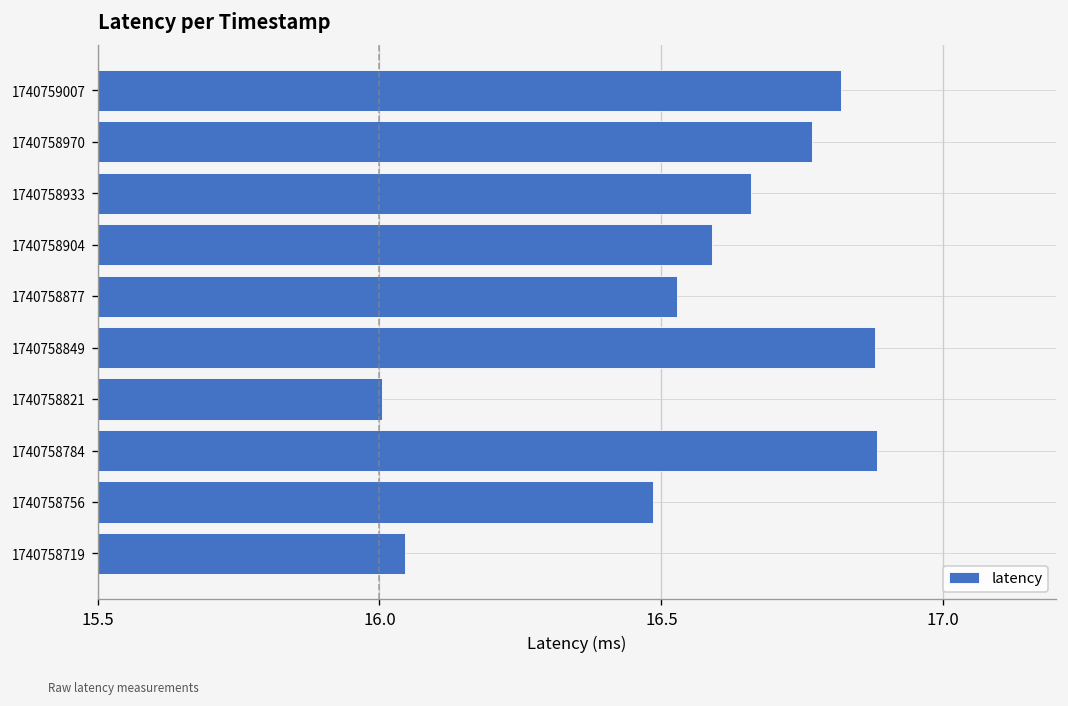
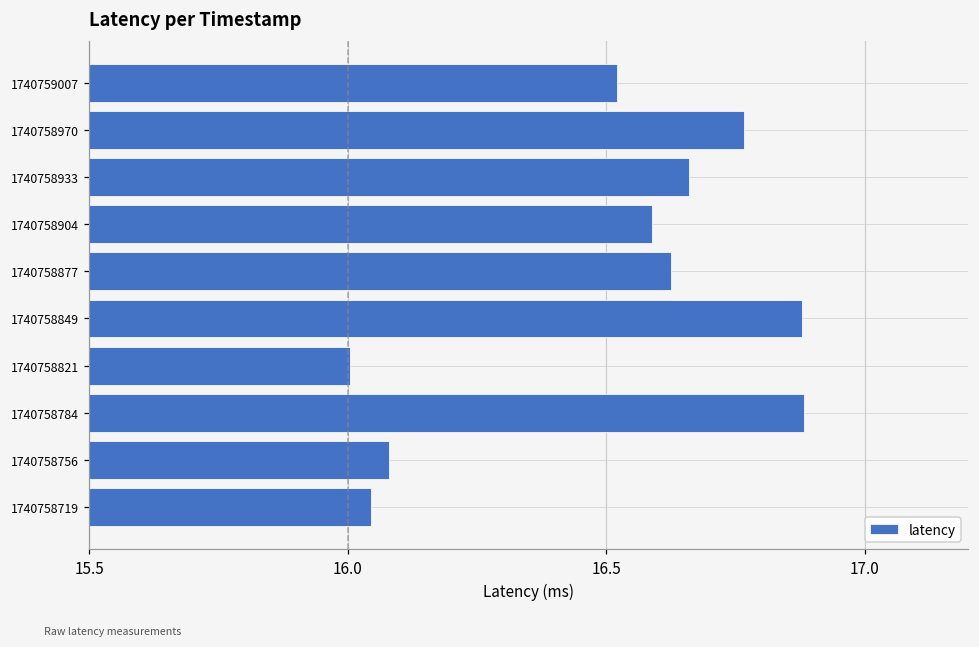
1740759007: 16.82 -> 16.52
1740758877: 16.53 -> 16.63
1740758756: 16.49 -> 16.08
